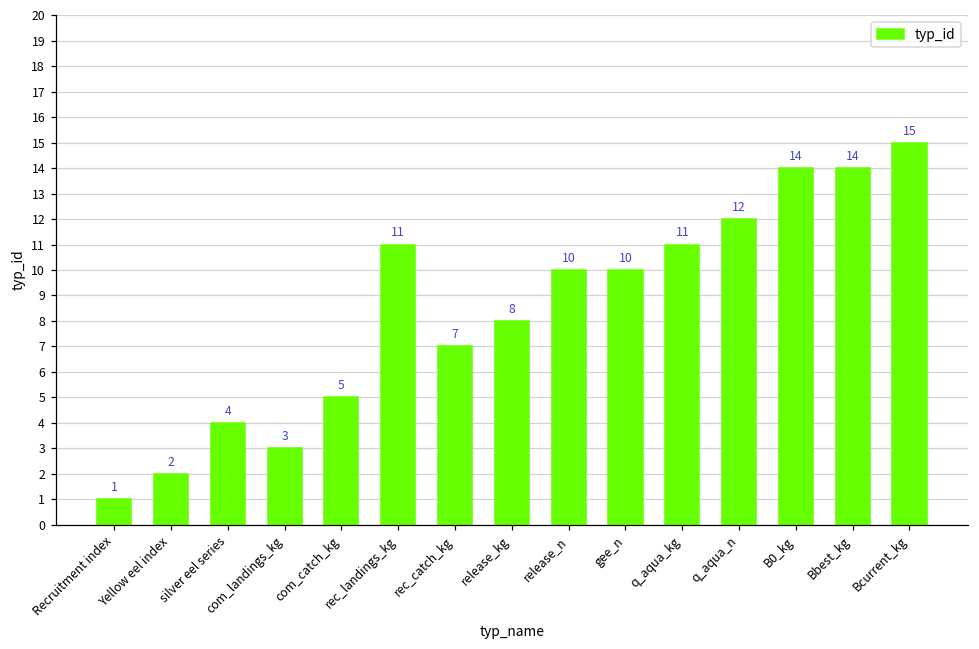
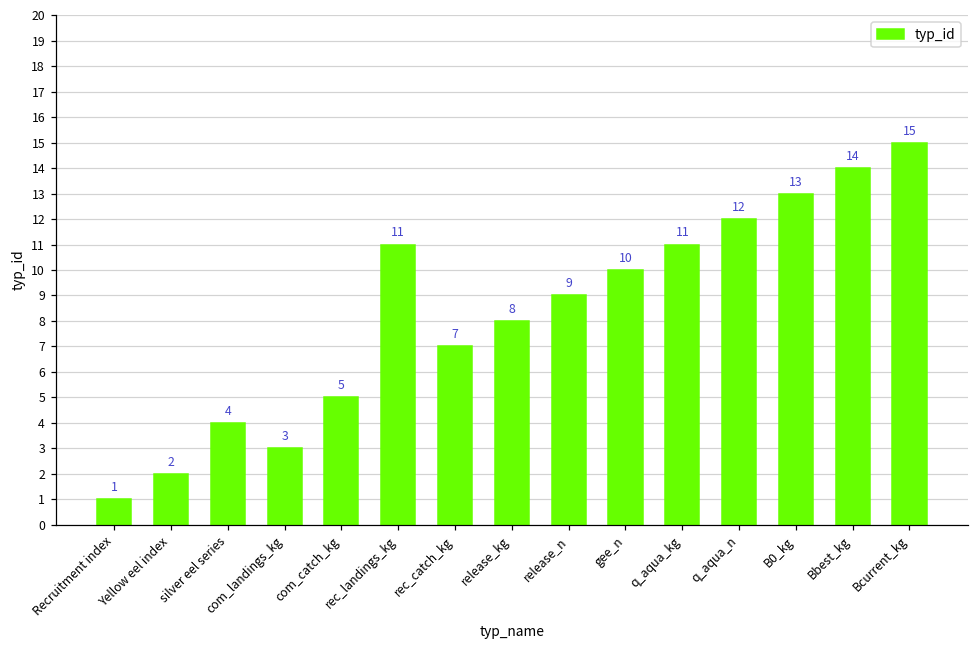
release_n: 10 -> 9
B0_kg: 14 -> 13
